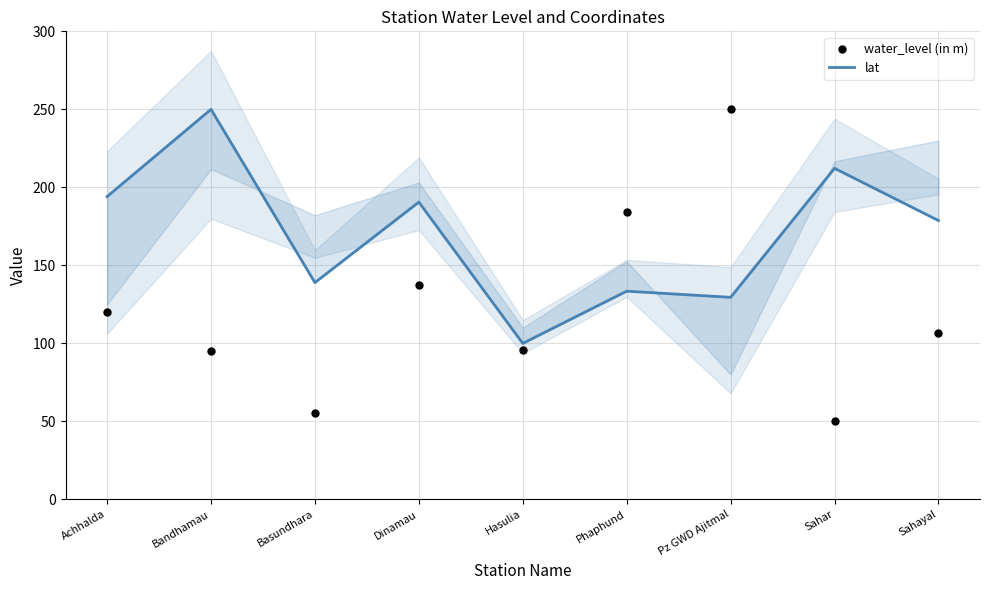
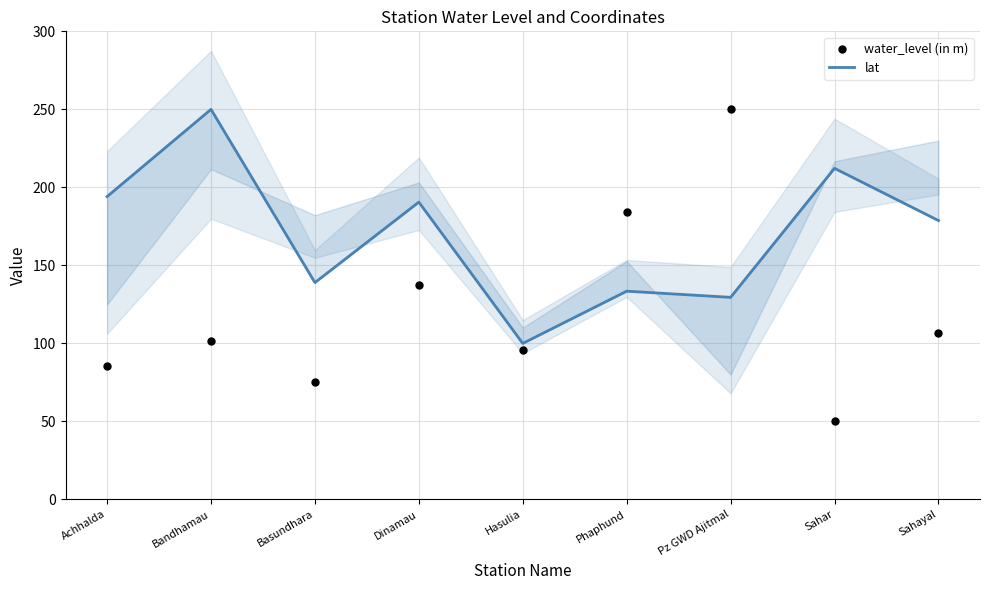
water_level (in m), Achhalda: 120 -> 86
water_level (in m), Bandhamau: 95 -> 101
water_level (in m), Basundhara: 56 -> 75
